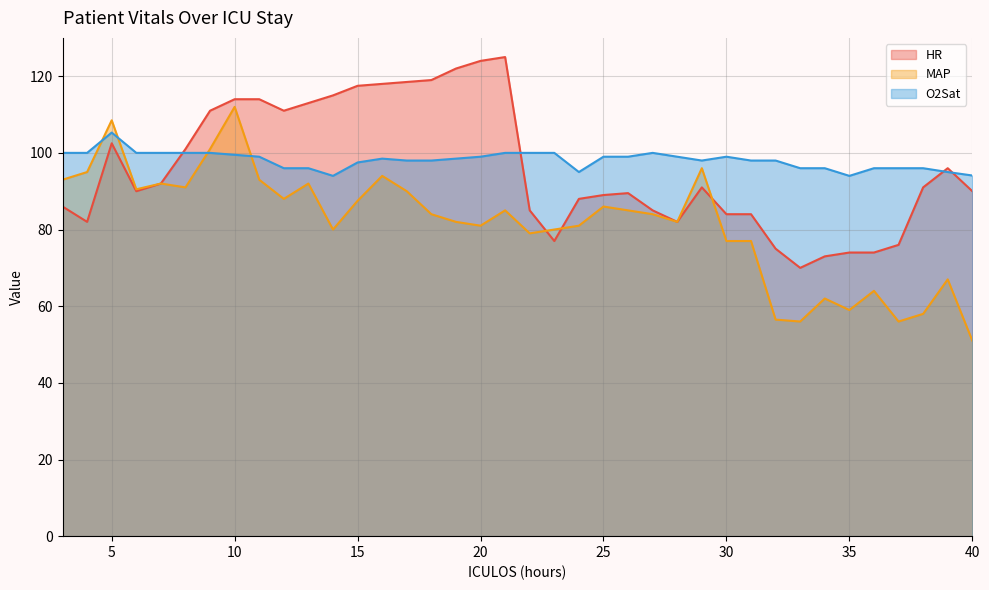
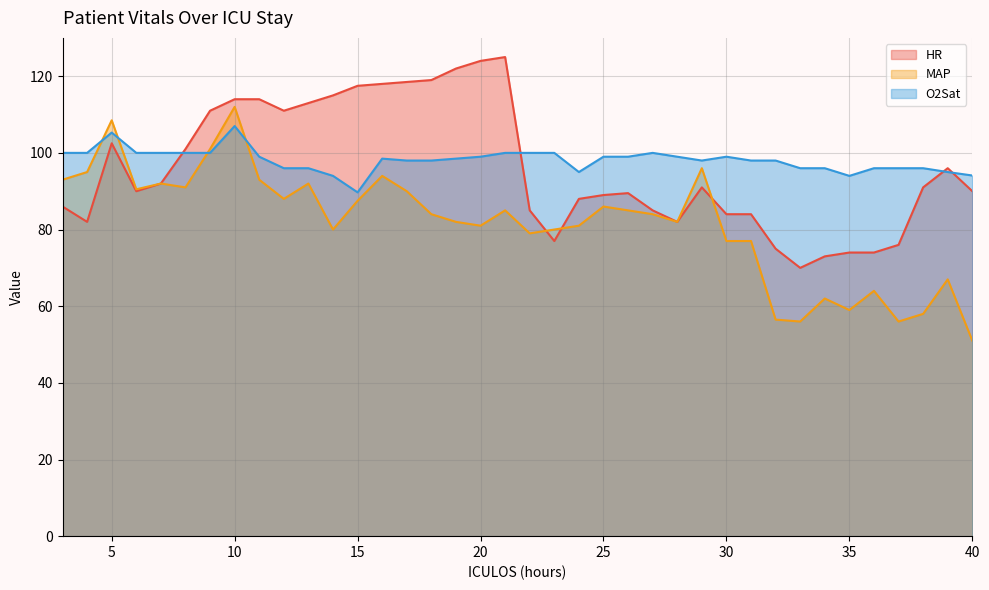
O2Sat, 10: 100 -> 107
O2Sat, 15: 98 -> 90
